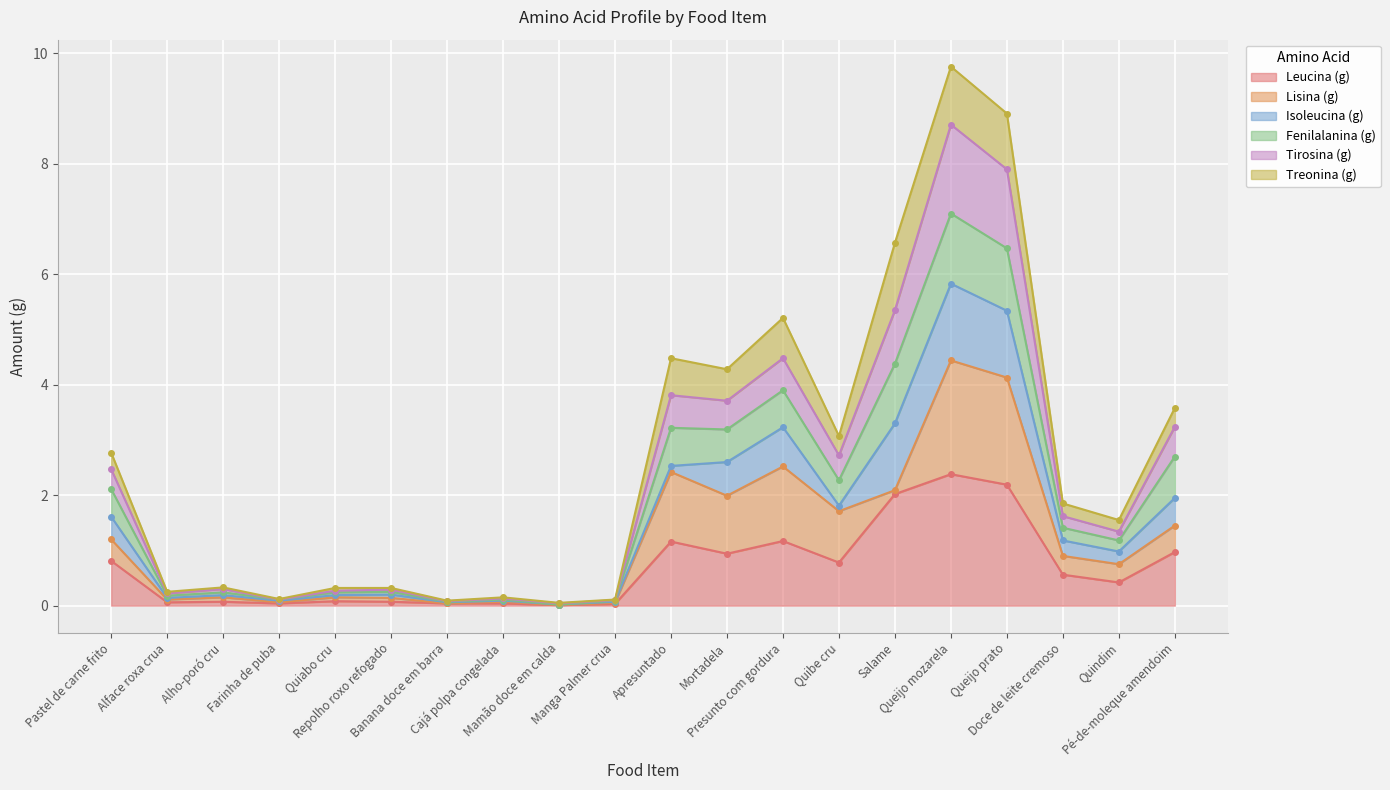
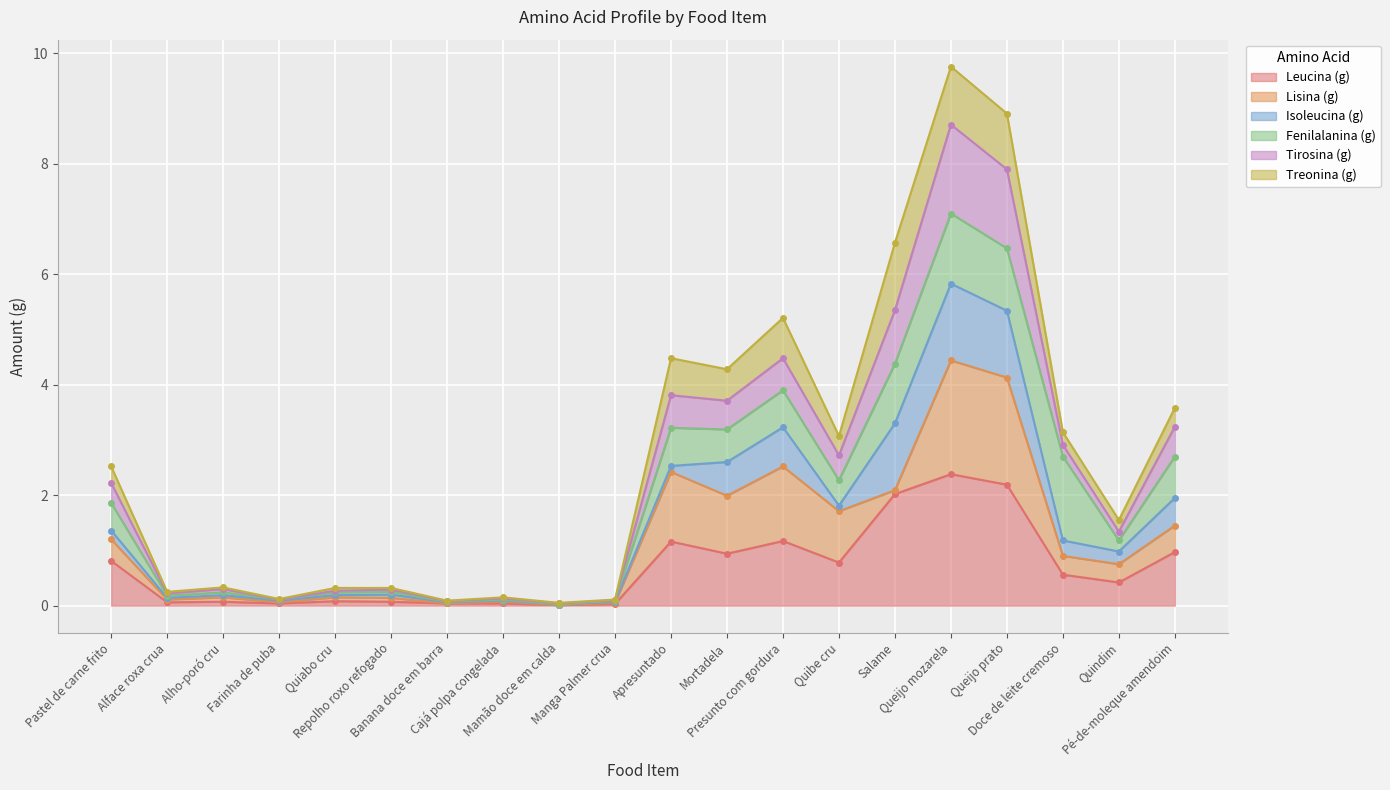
Isoleucina (g), Pastel de carne frito: 0.4 -> 0.2
Fenilalanina (g), Doce de leite cremoso: 0.2 -> 1.5
